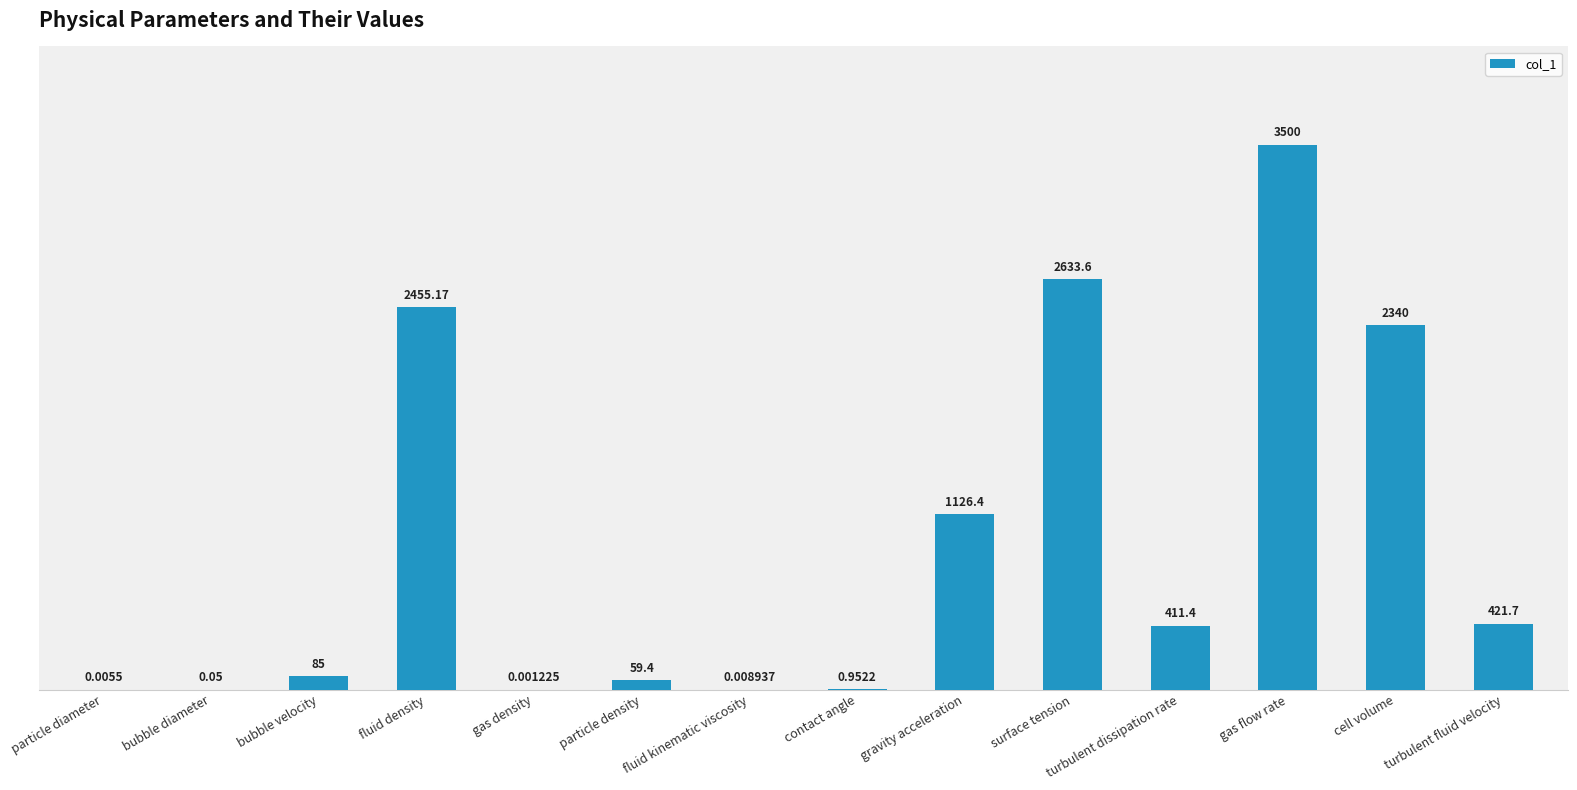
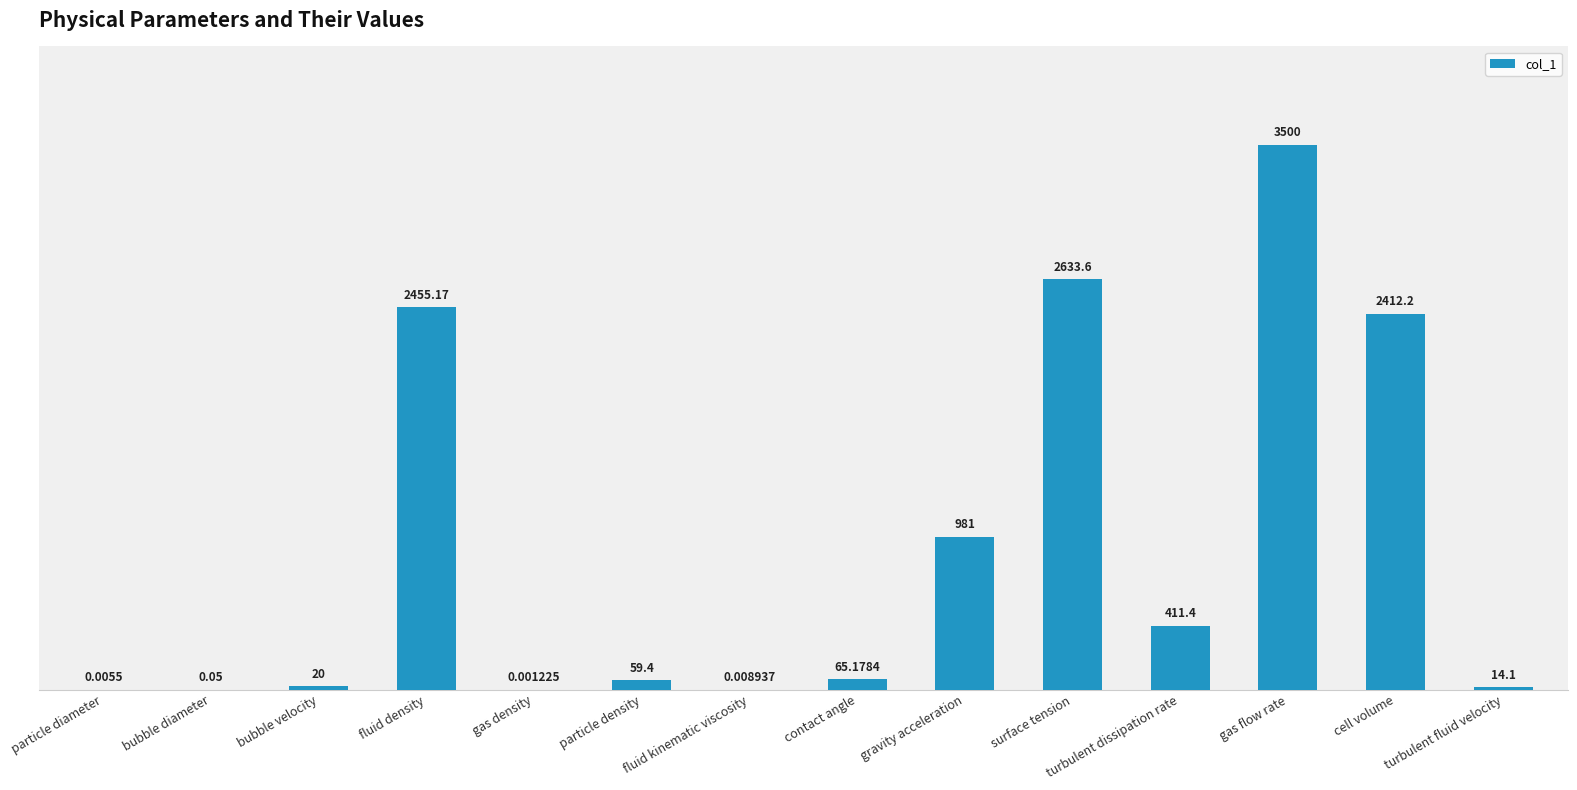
bubble velocity: 85 -> 20
contact angle: 0.9522 -> 65.1784
gravity acceleration: 1126.4 -> 981
cell volume: 2340 -> 2412.2
turbulent fluid velocity: 421.7 -> 14.1
